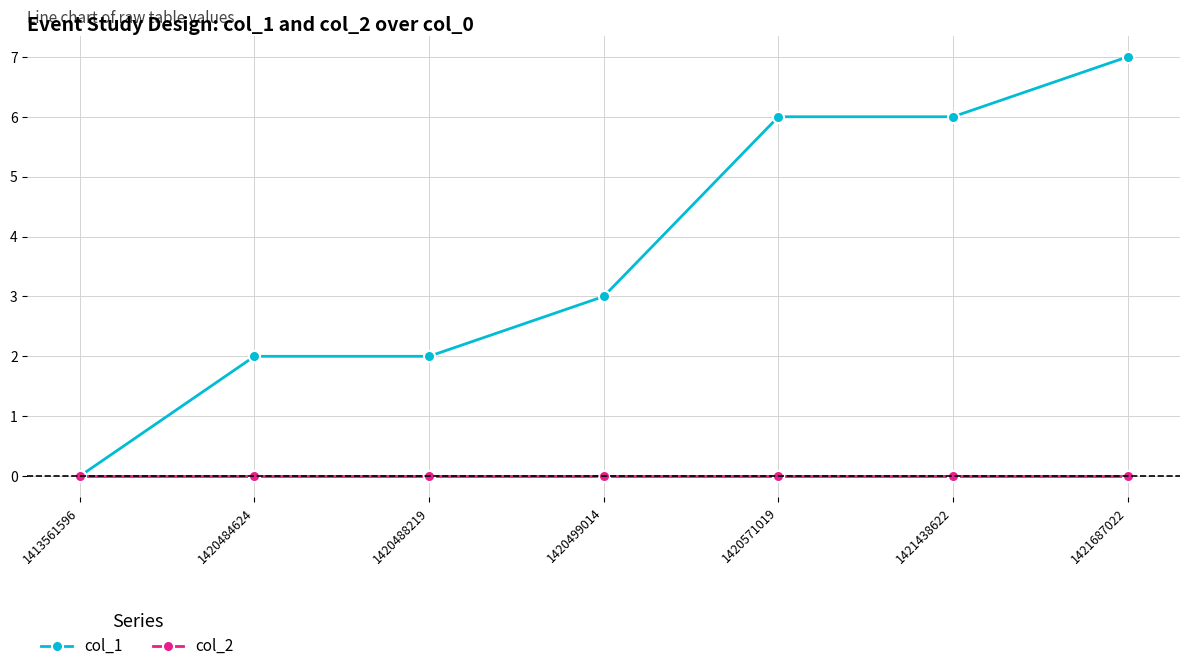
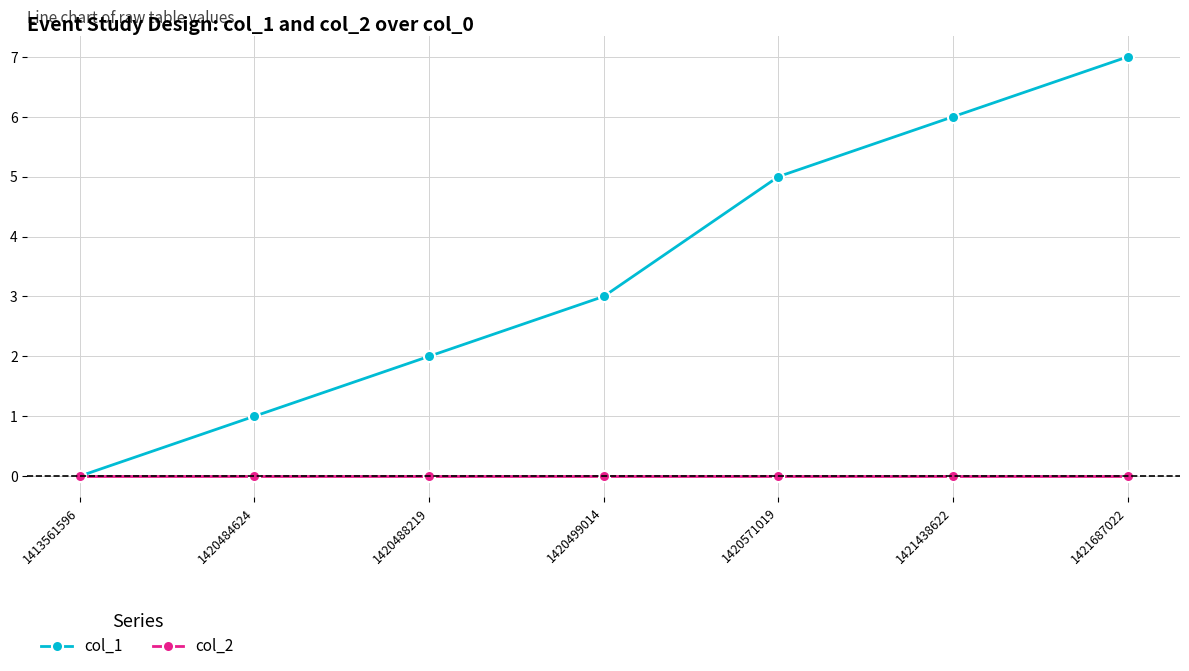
col_1, 1420484624: 2 -> 1
col_1, 1420571019: 6 -> 5
